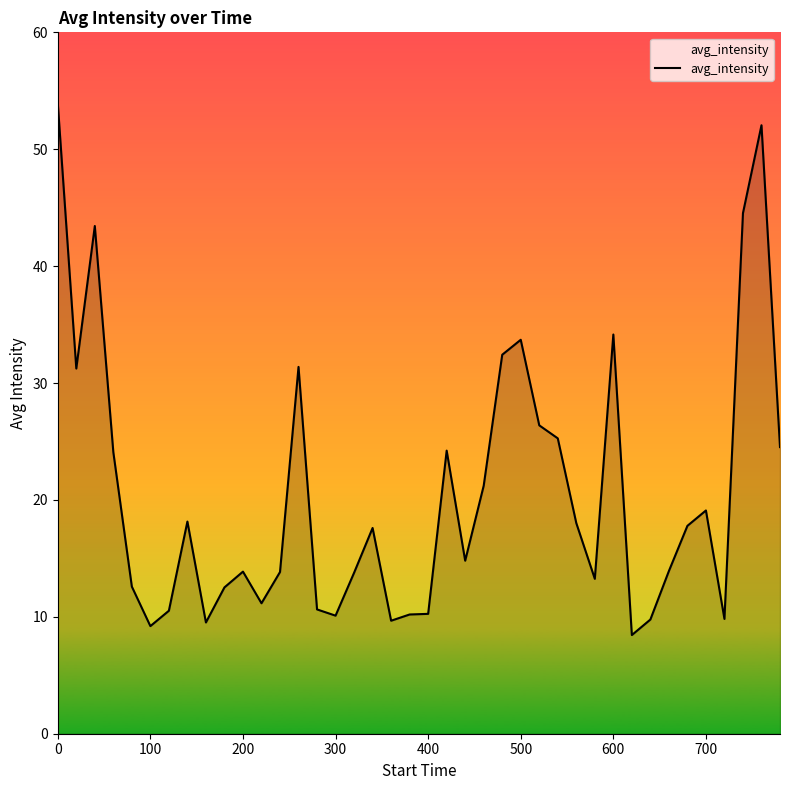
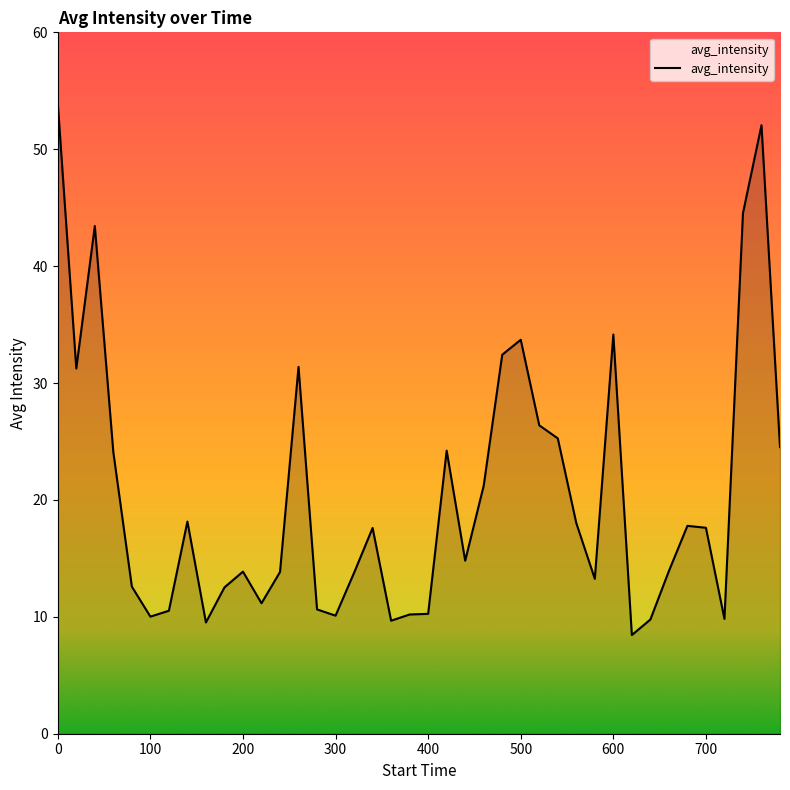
100: 9.2 -> 10.0
700: 19.1 -> 17.6
